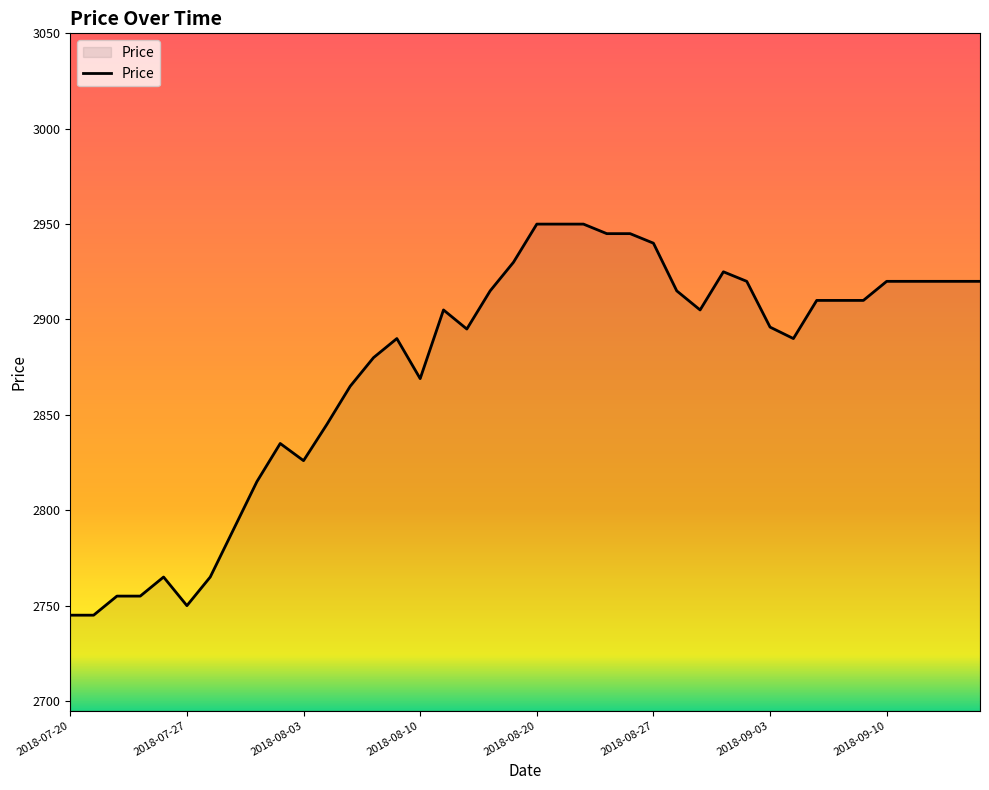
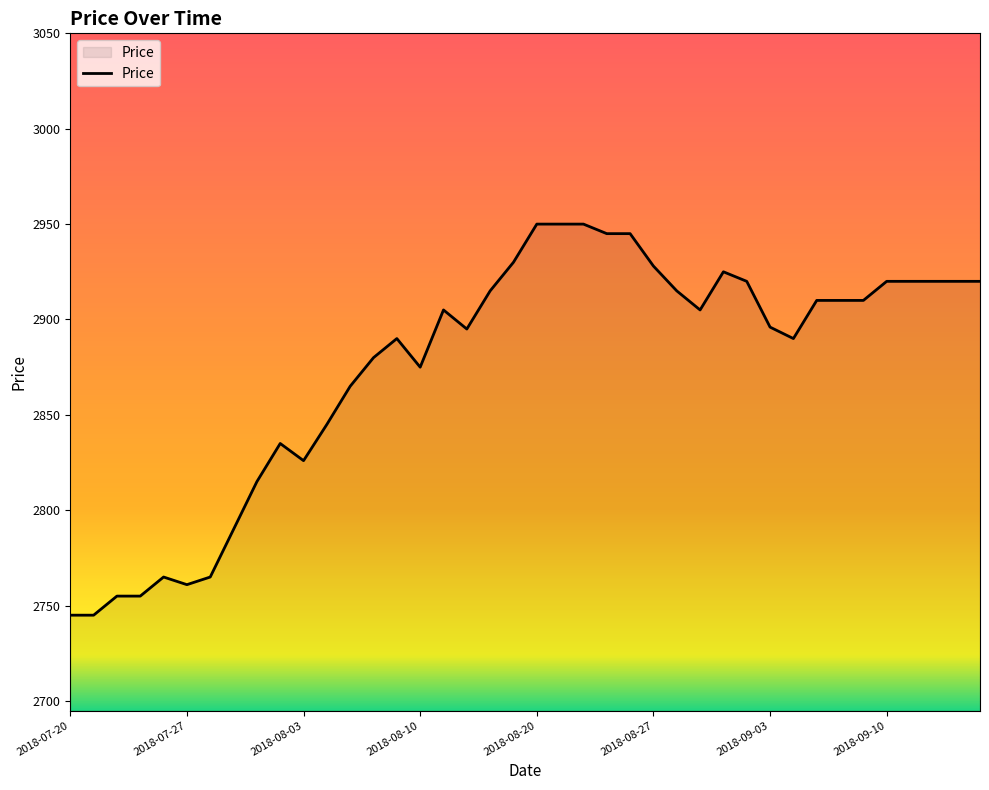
2018-07-27: 2750 -> 2761
2018-08-10: 2869 -> 2875
2018-08-27: 2940 -> 2928
